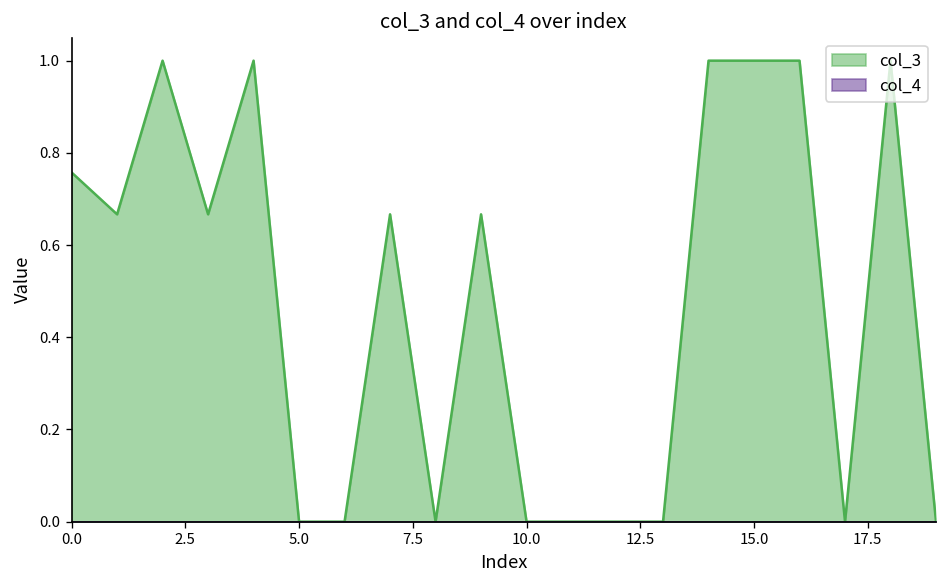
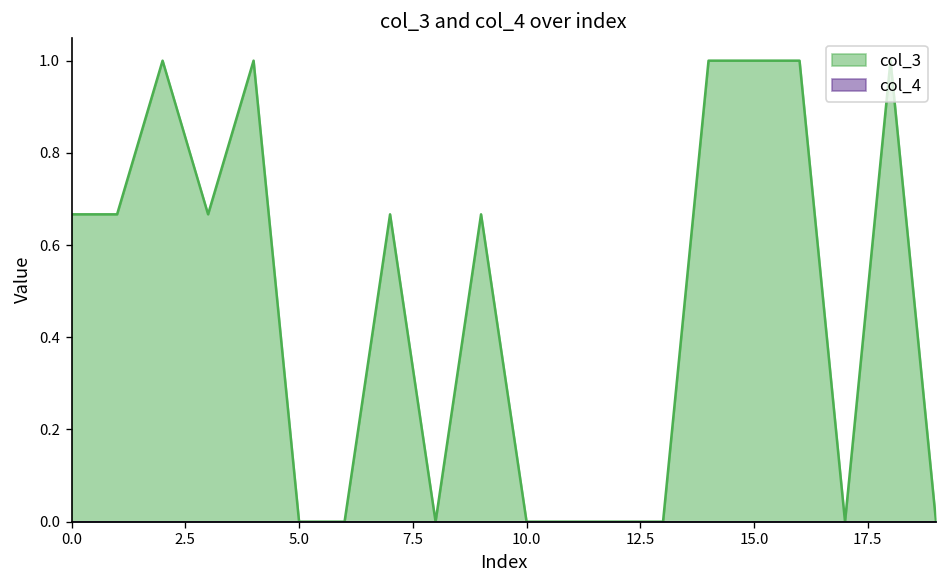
col_3, 0.0: 0.76 -> 0.67
